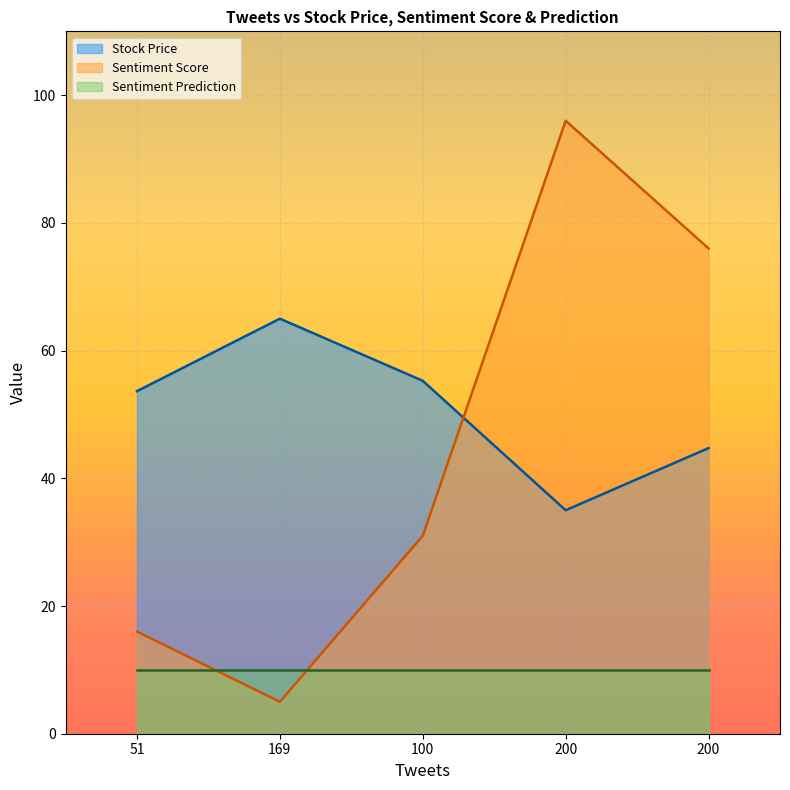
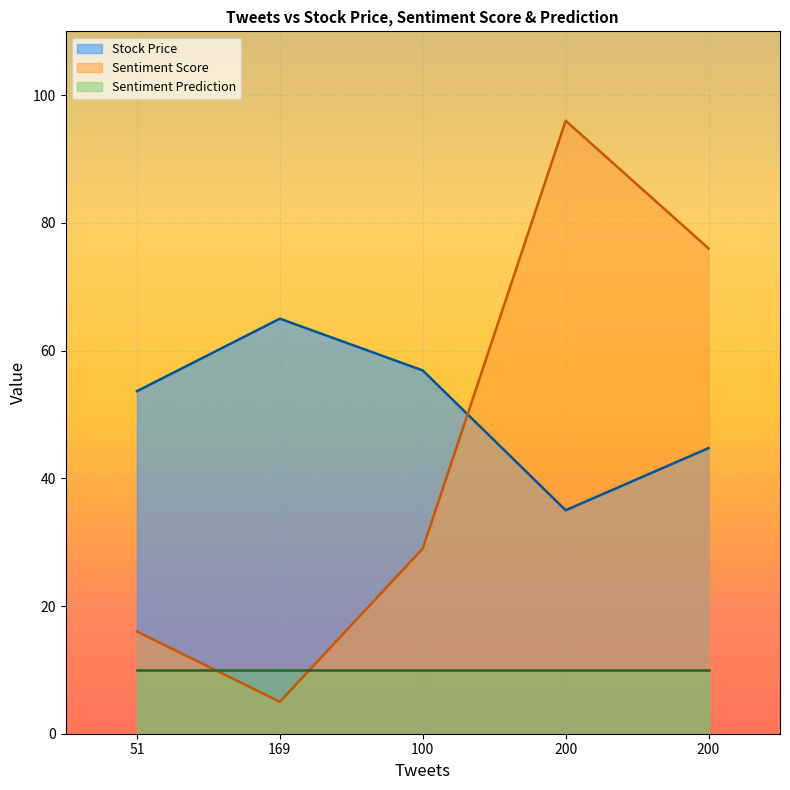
Stock Price, 100: 55 -> 57
Sentiment Score, 100: 31 -> 29
